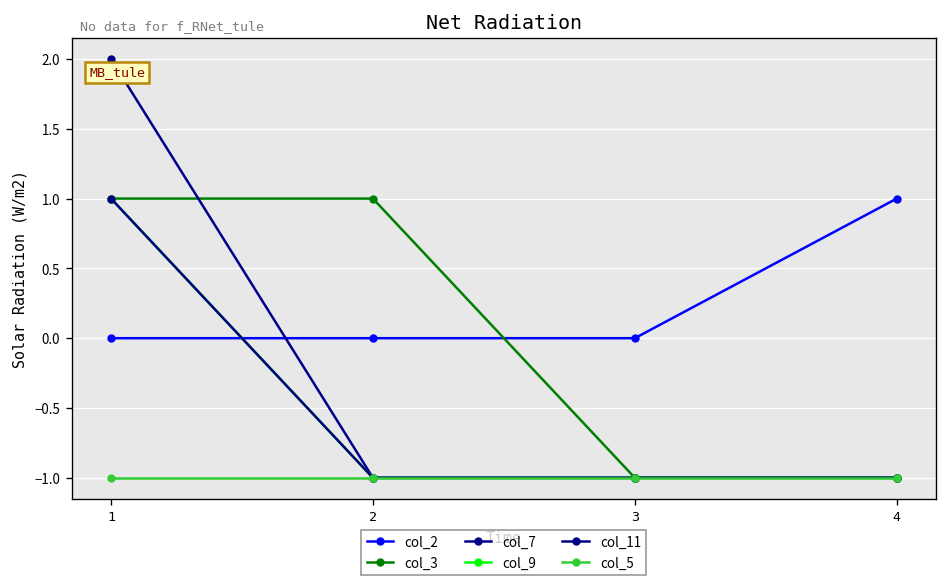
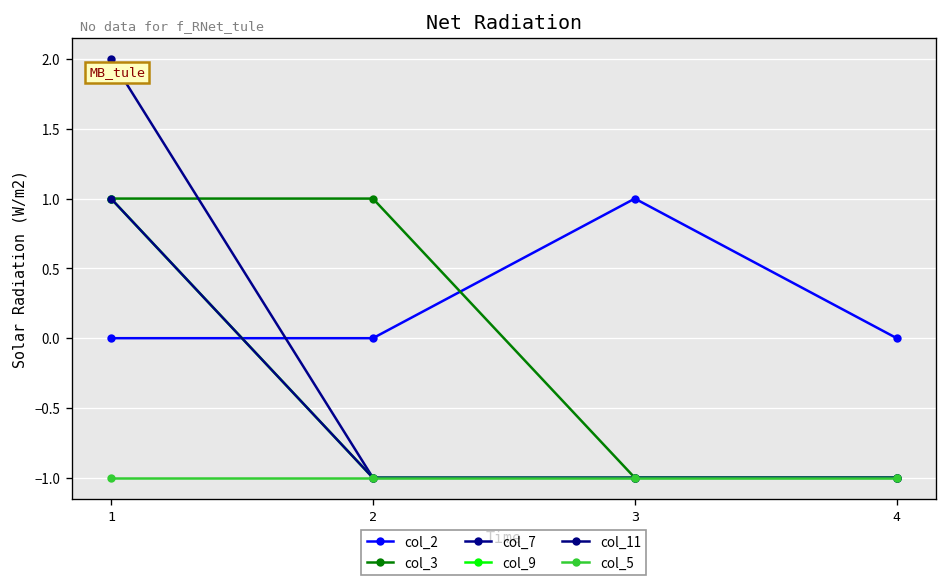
col_2, 3: 0 -> 1
col_2, 4: 1 -> 0
